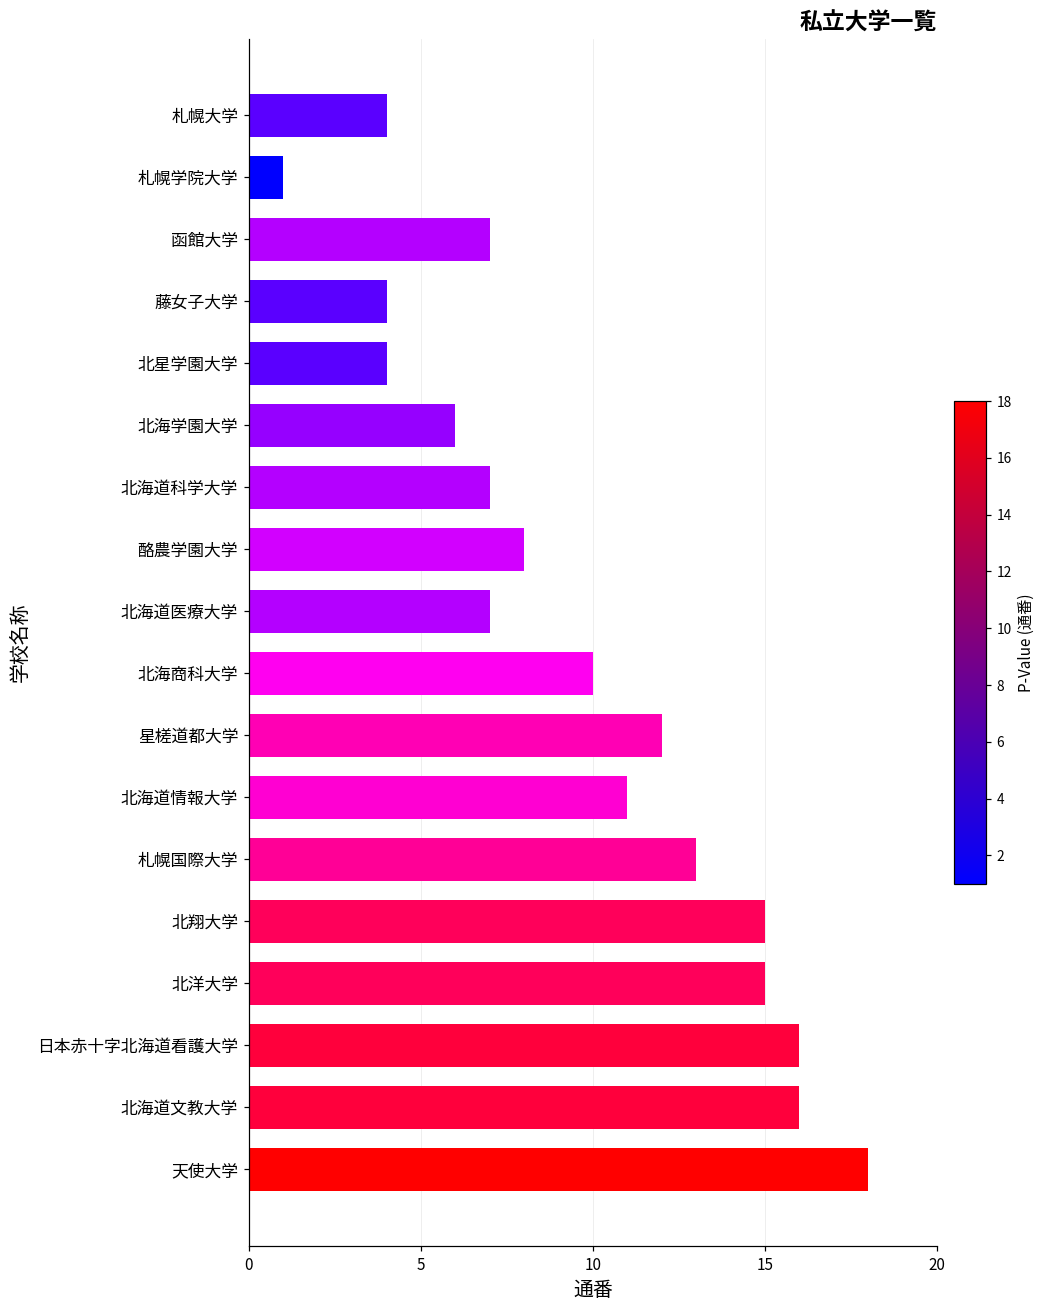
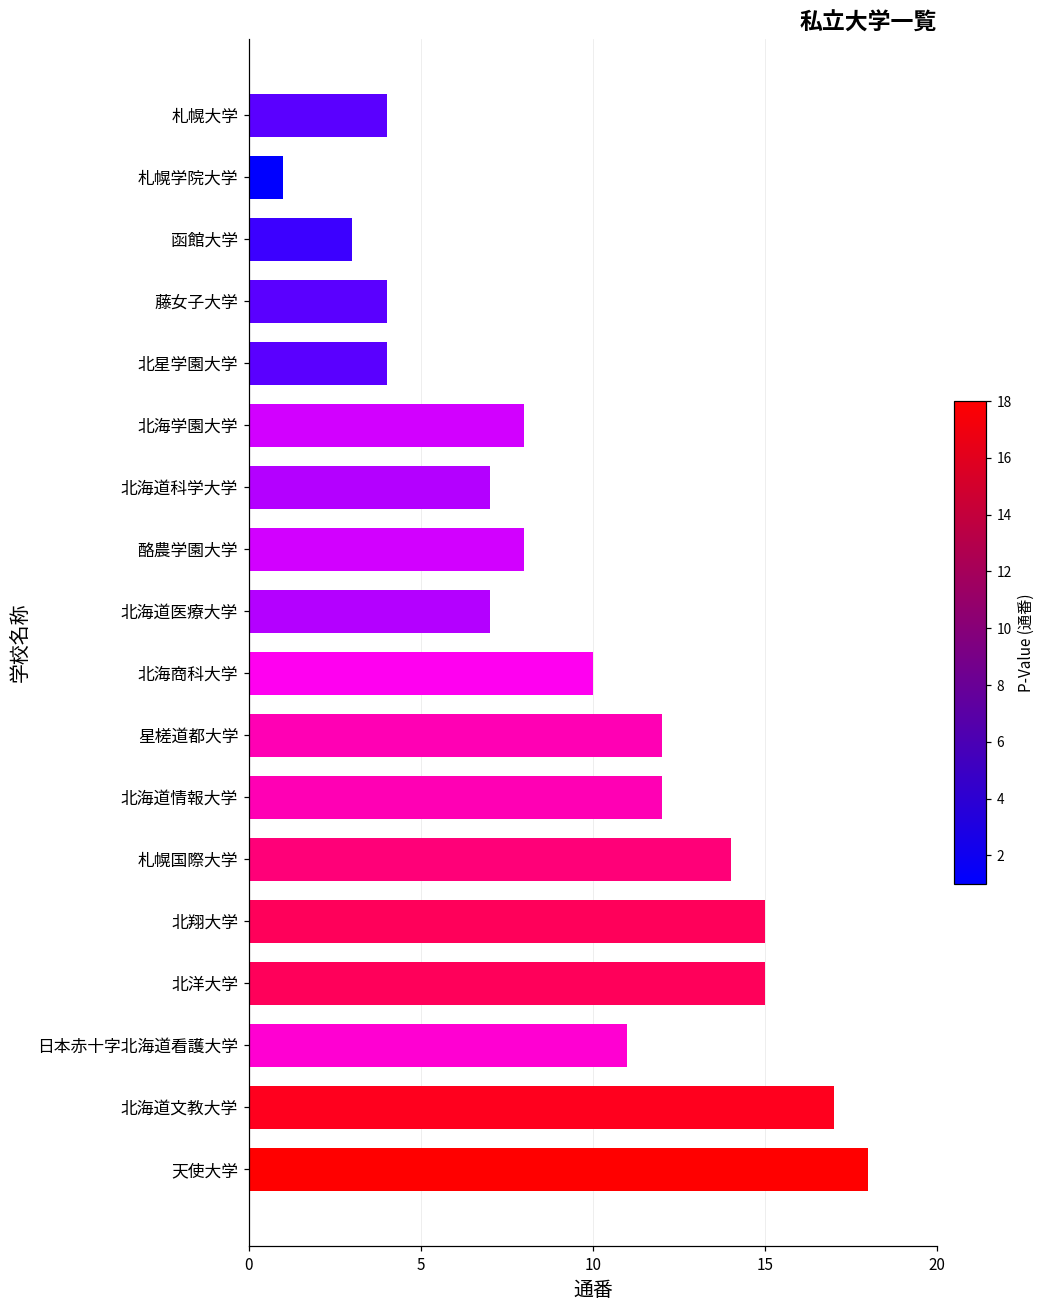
函館大学: 7 -> 3
北海学園大学: 6 -> 8
北海道情報大学: 11 -> 12
札幌国際大学: 13 -> 14
日本赤十字北海道看護大学: 16 -> 11
北海道文教大学: 16 -> 17
